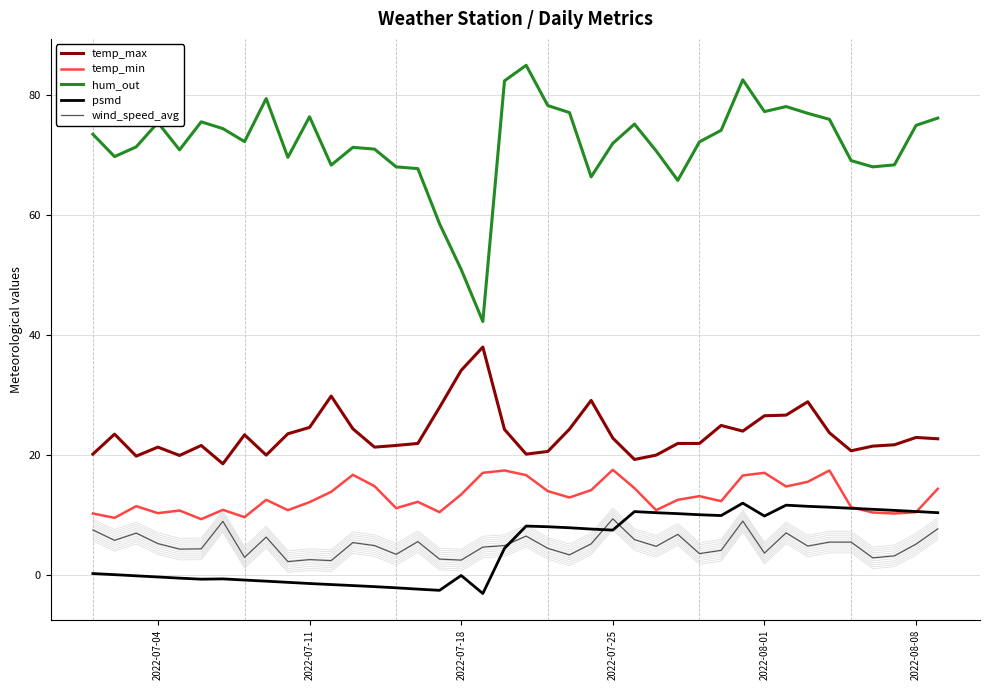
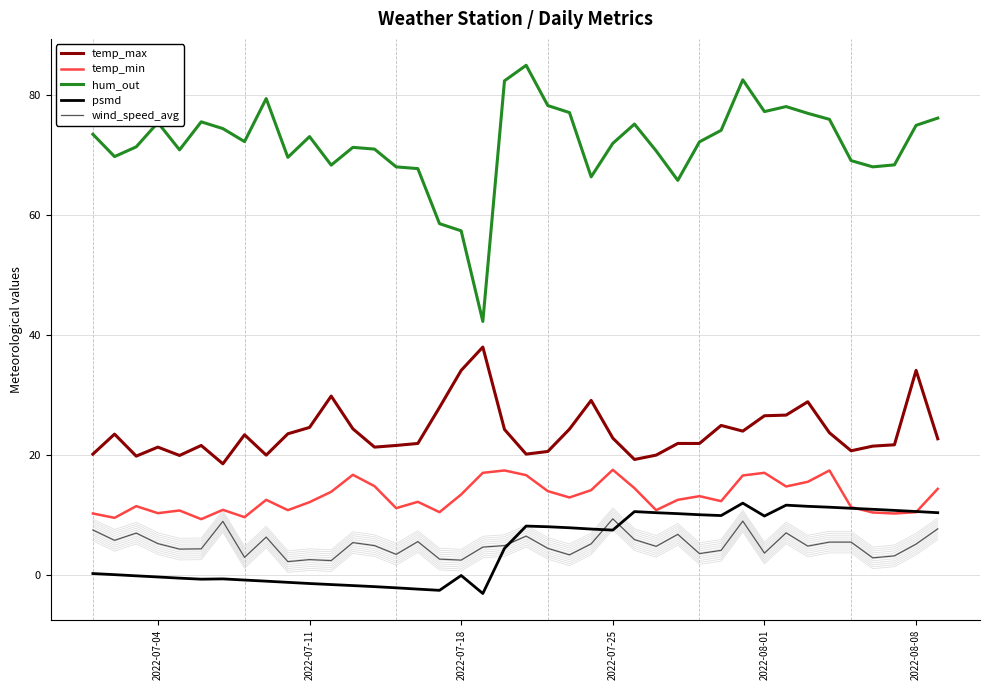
hum_out, 2022-07-11: 76 -> 73
hum_out, 2022-07-18: 51 -> 57
temp_max, 2022-08-08: 23 -> 34
